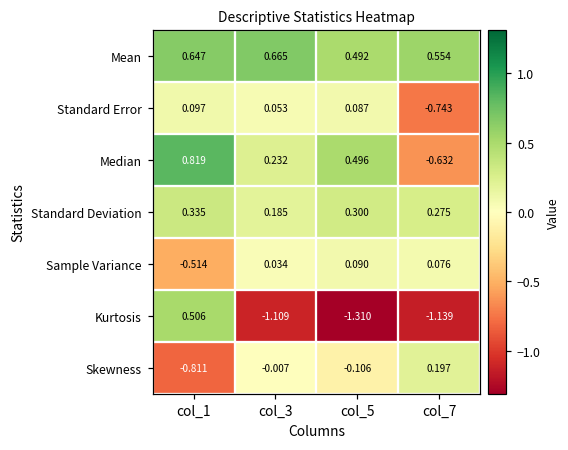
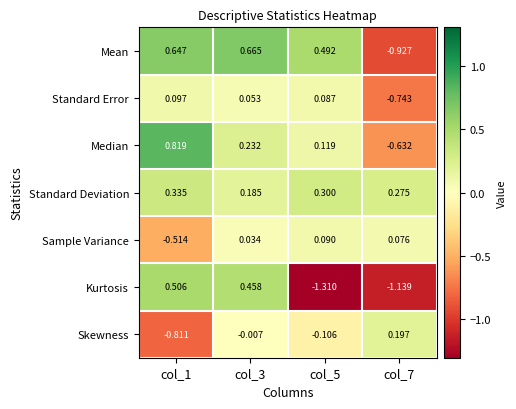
Mean, col_7: 0.554 -> -0.927
Median, col_5: 0.496 -> 0.119
Kurtosis, col_3: -1.109 -> 0.458
